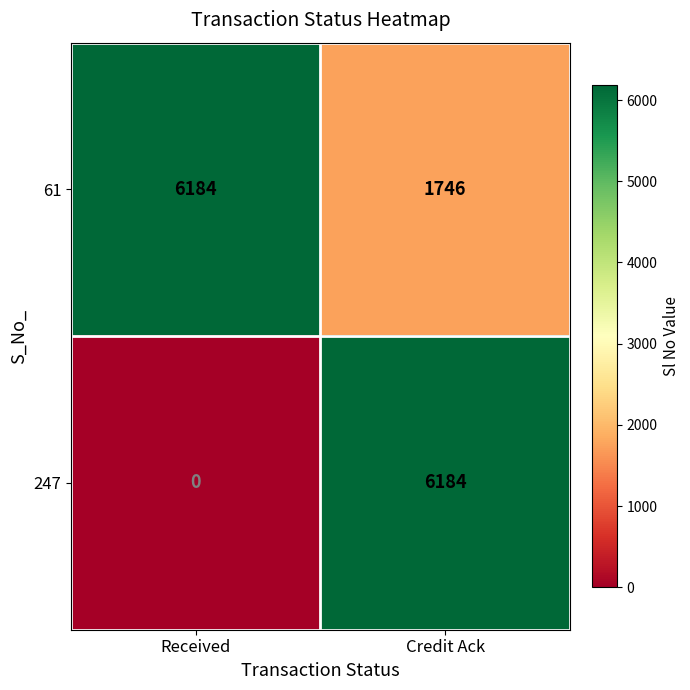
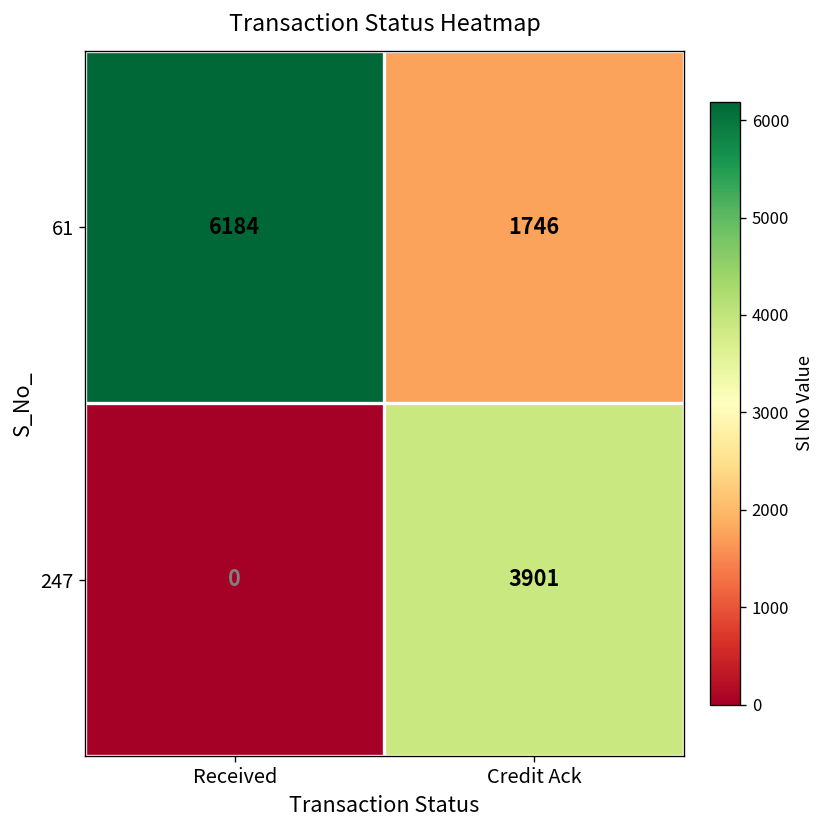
247, Credit Ack: 6184 -> 3901
